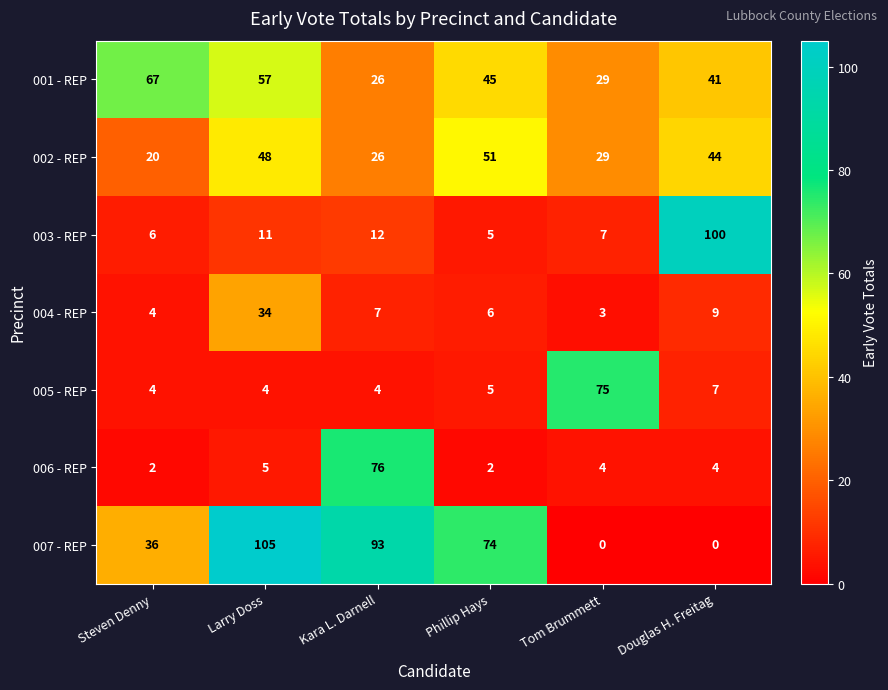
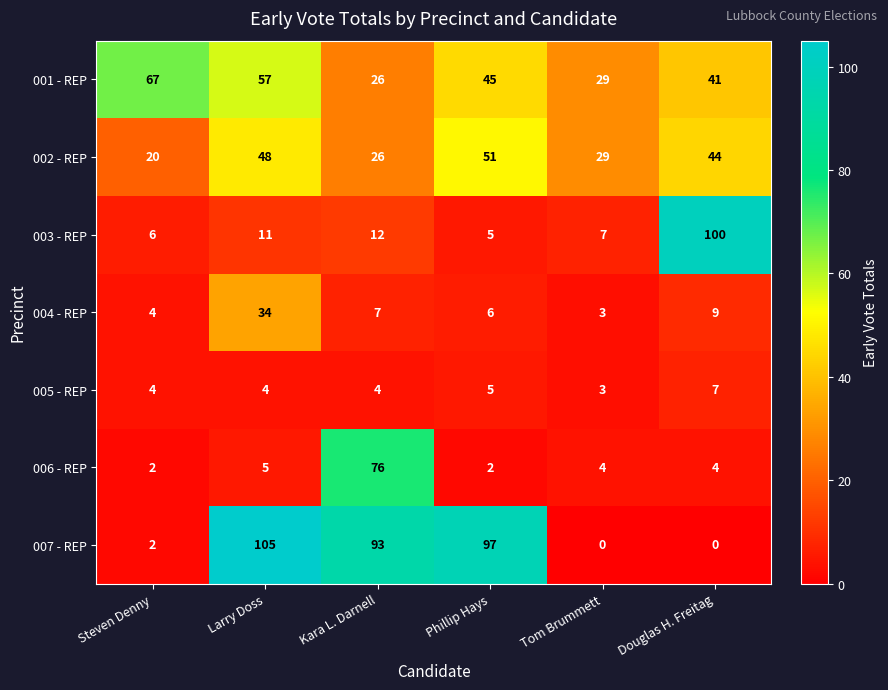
005 - REP, Tom Brummett: 75 -> 3
007 - REP, Steven Denny: 36 -> 2
007 - REP, Phillip Hays: 74 -> 97
